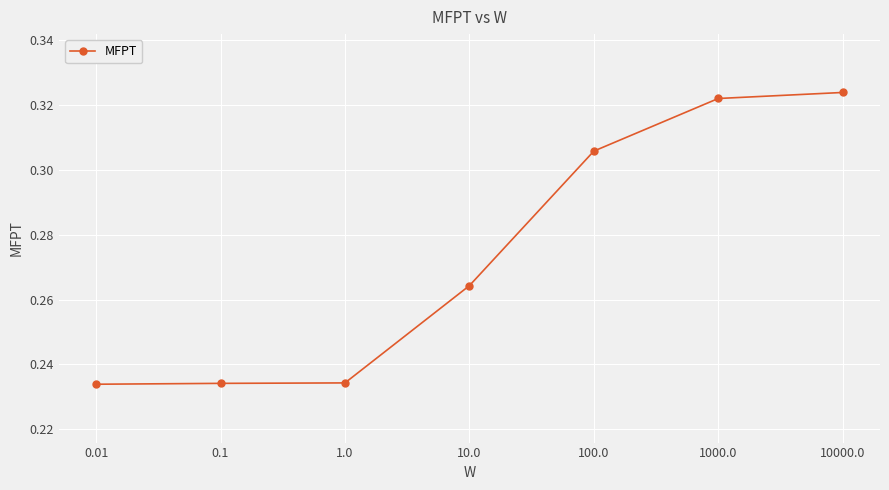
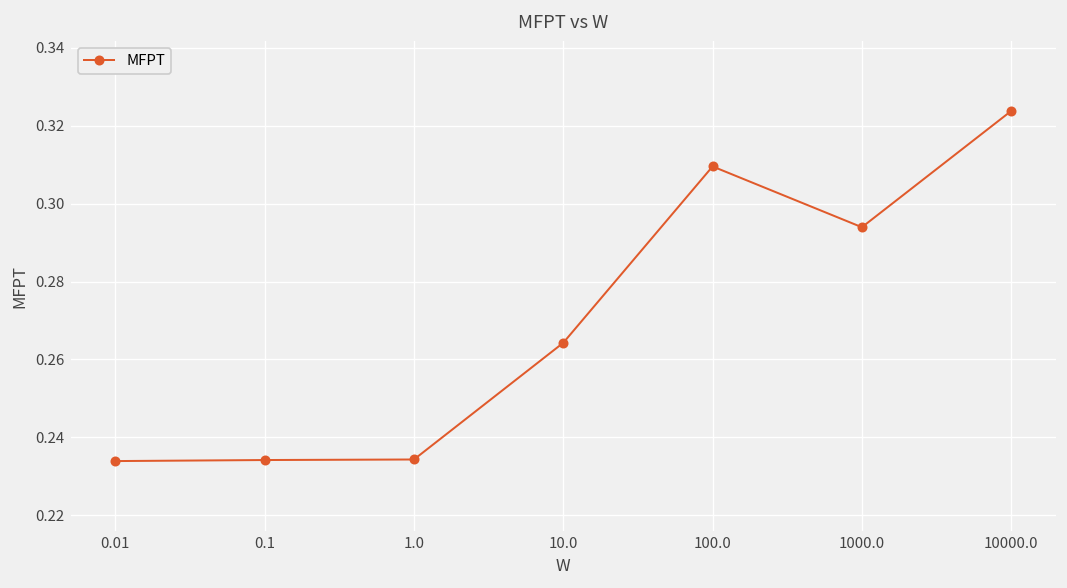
100.0: 0.306 -> 0.310
1000.0: 0.322 -> 0.294
